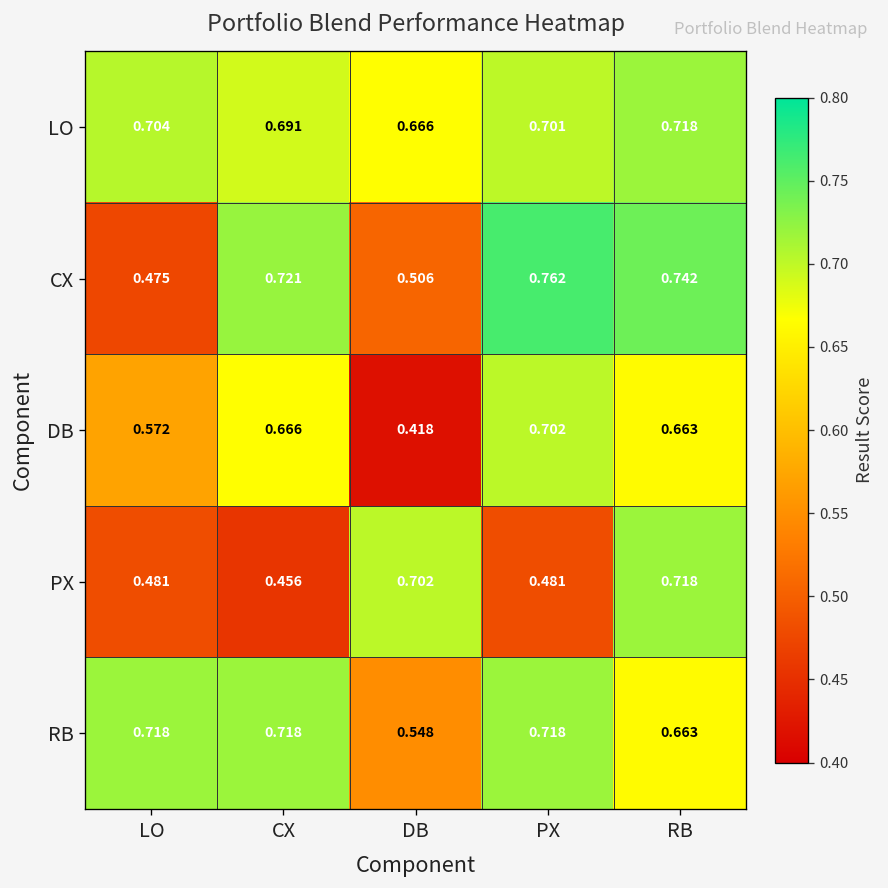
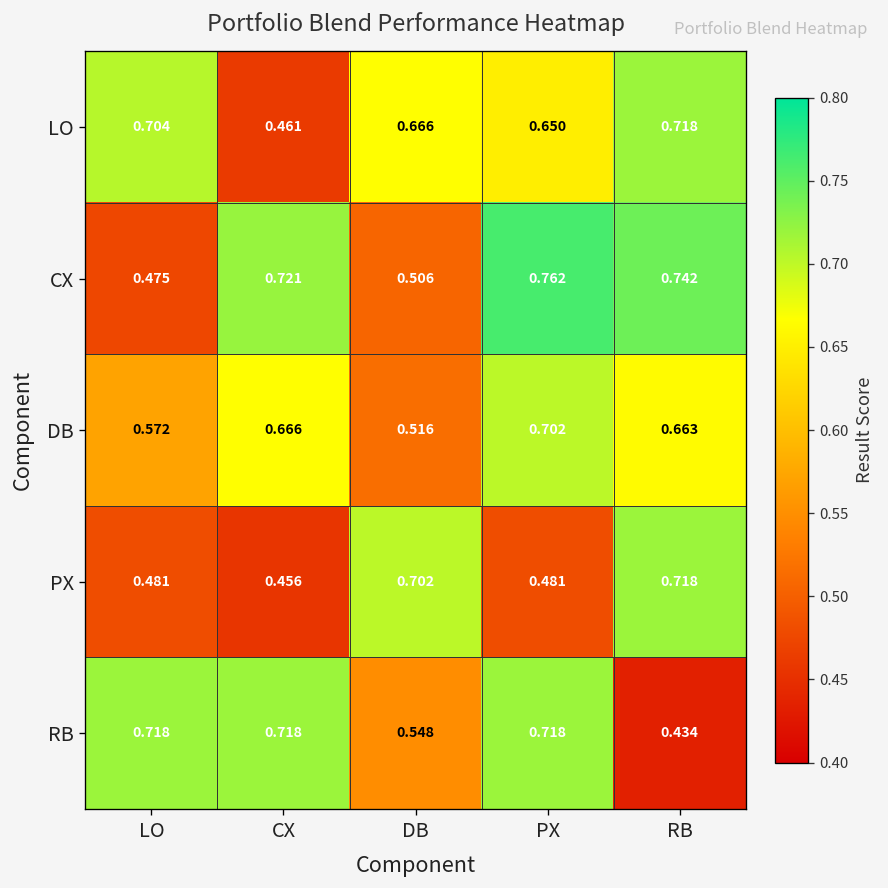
LO, CX: 0.691 -> 0.461
LO, PX: 0.701 -> 0.650
DB, DB: 0.418 -> 0.516
RB, RB: 0.663 -> 0.434
